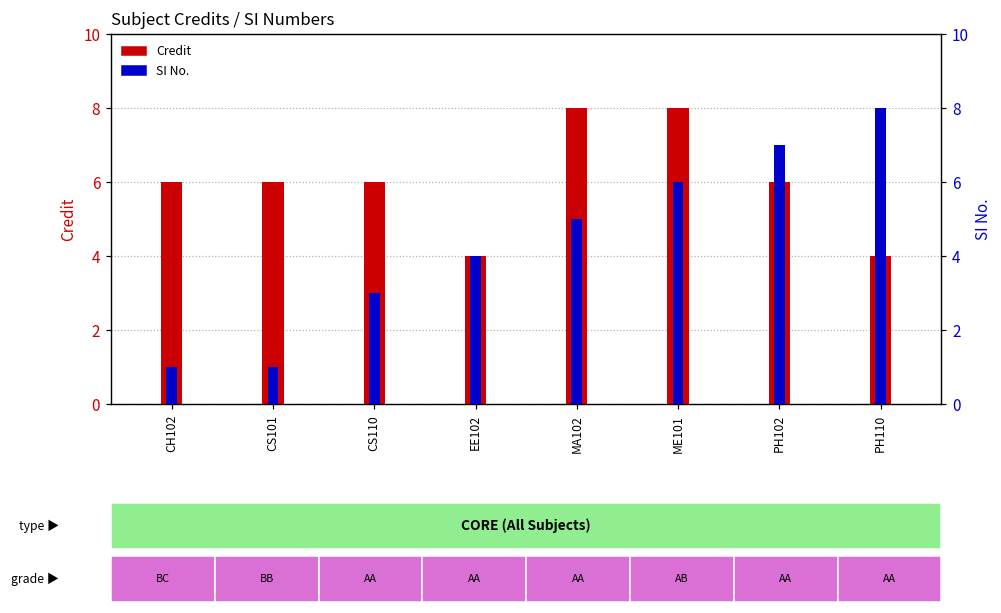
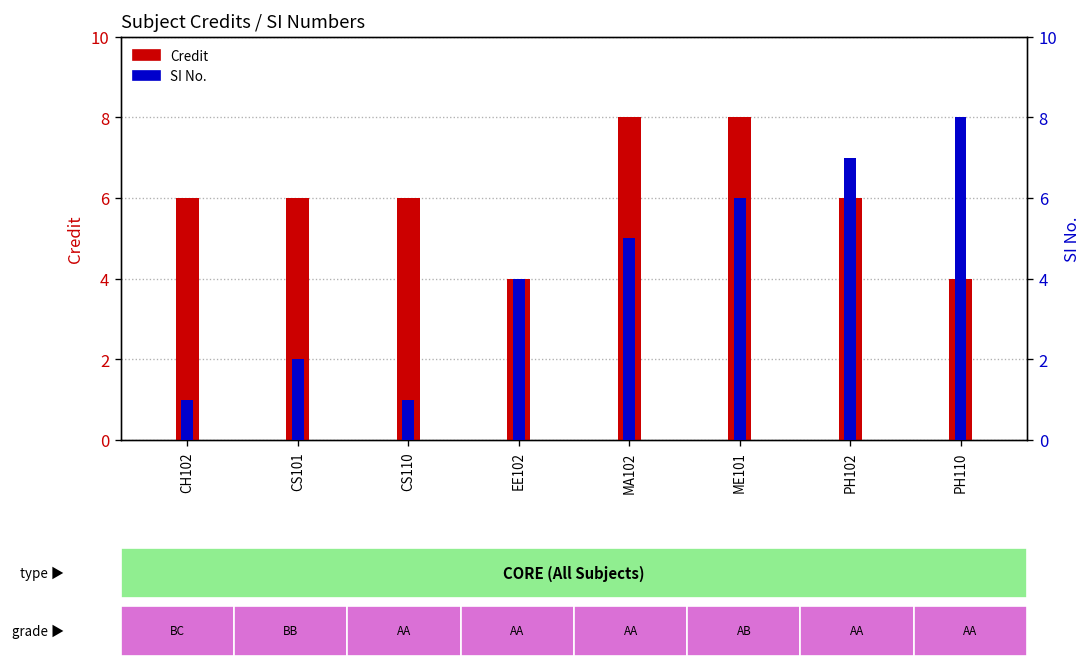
SI No., CS101: 1 -> 2
SI No., CS110: 3 -> 1
